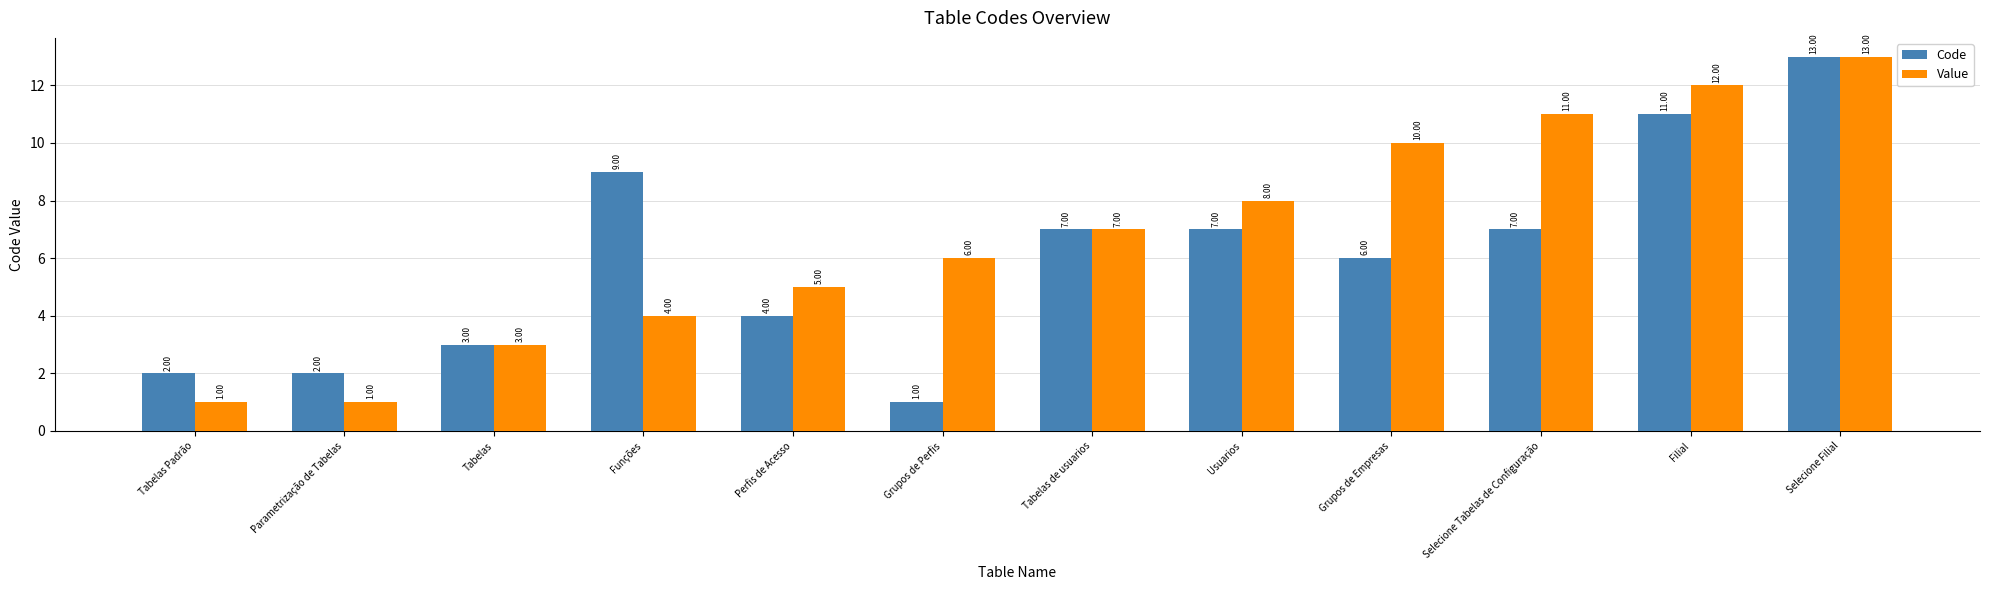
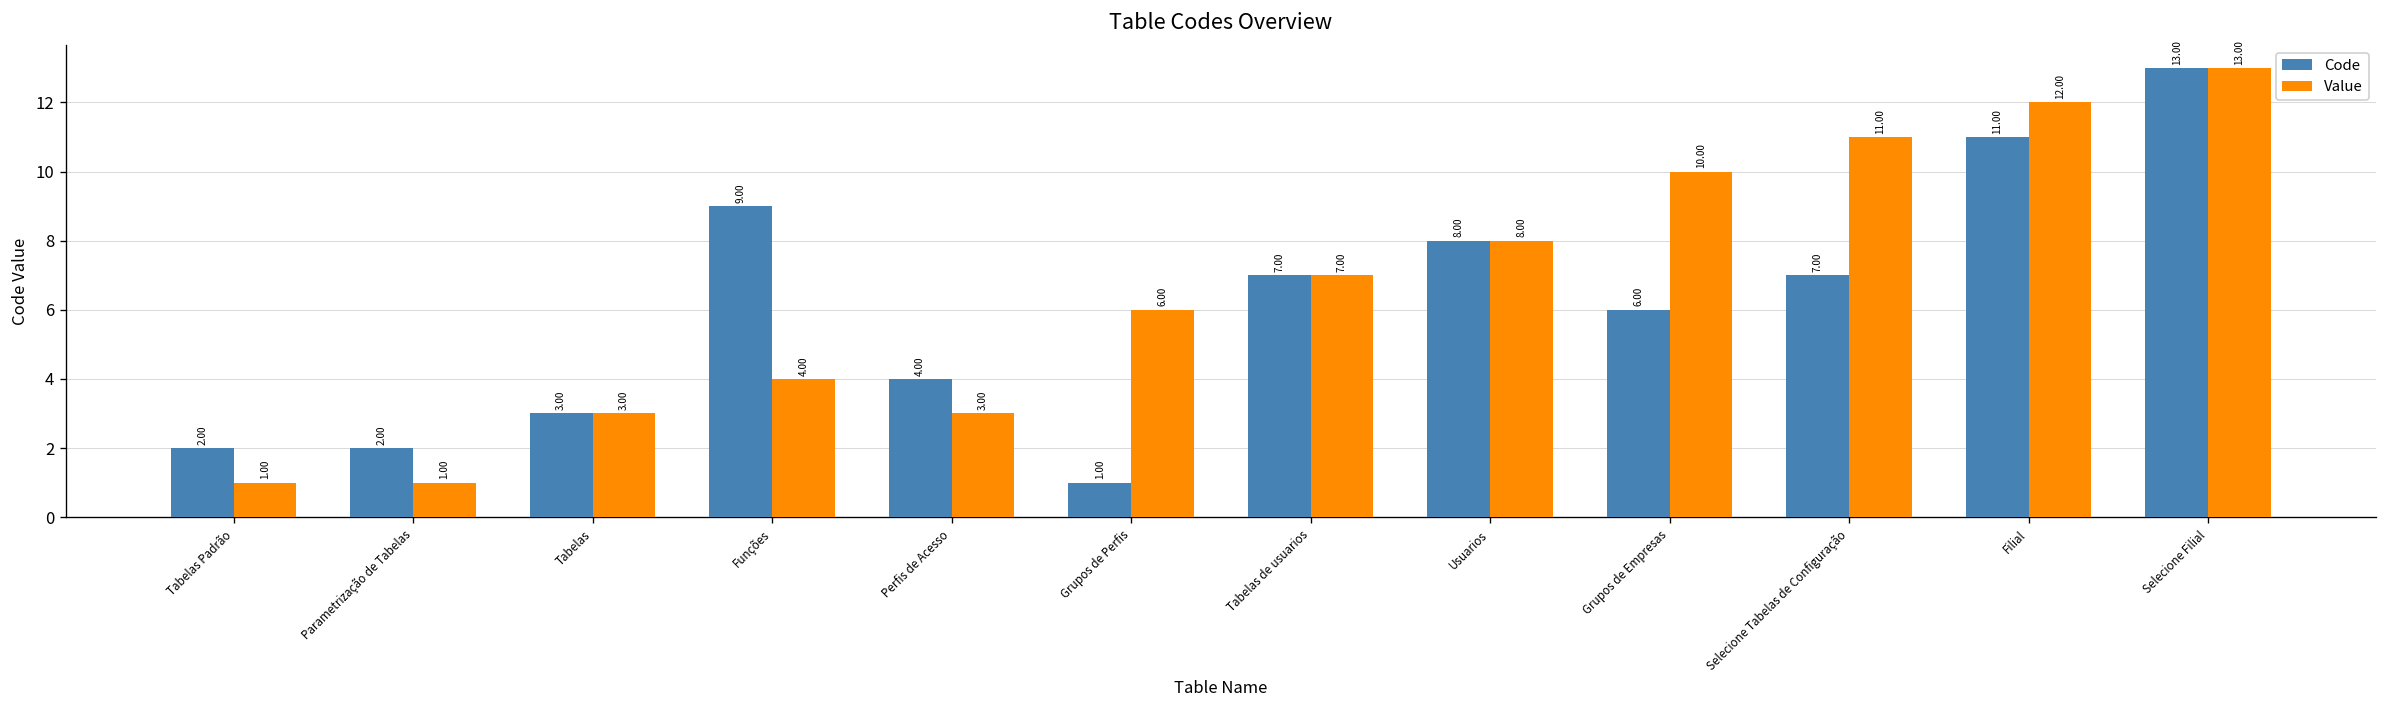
Value, Perfis de Acesso: 5.00 -> 3.00
Code, Usuarios: 7.00 -> 8.00
